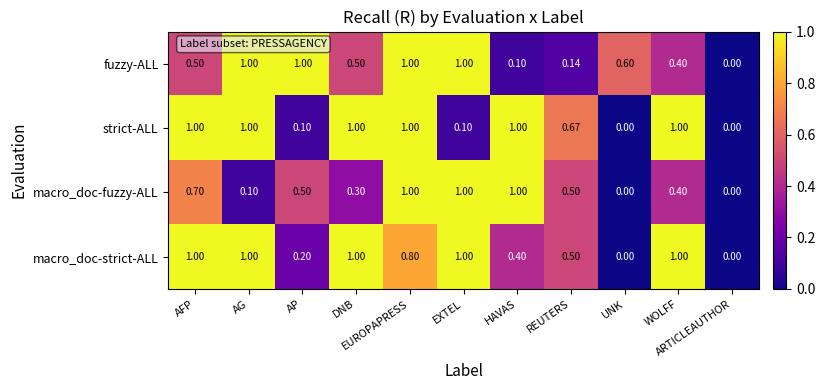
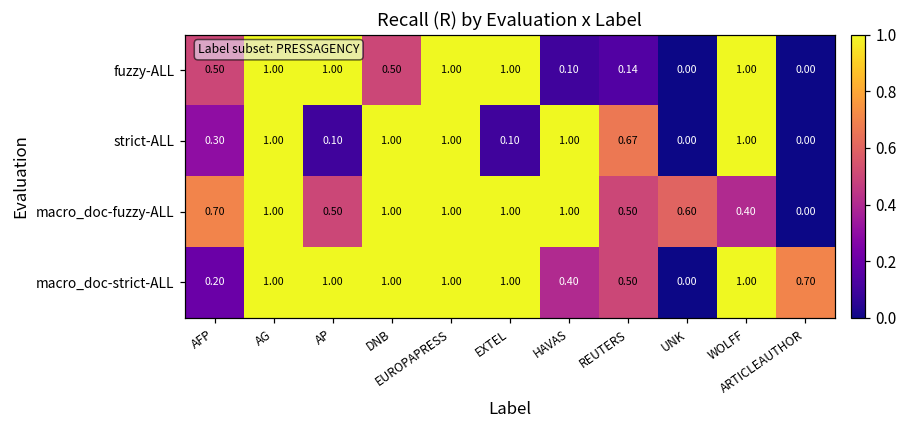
fuzzy-ALL, UNK: 0.60 -> 0.00
fuzzy-ALL, WOLFF: 0.40 -> 1.00
strict-ALL, AFP: 1.00 -> 0.30
macro_doc-fuzzy-ALL, AG: 0.10 -> 1.00
macro_doc-fuzzy-ALL, DNB: 0.30 -> 1.00
macro_doc-fuzzy-ALL, UNK: 0.00 -> 0.60
macro_doc-strict-ALL, AFP: 1.00 -> 0.20
macro_doc-strict-ALL, AP: 0.20 -> 1.00
macro_doc-strict-ALL, EUROPAPRESS: 0.80 -> 1.00
macro_doc-strict-ALL, ARTICLEAUTHOR: 0.00 -> 0.70
